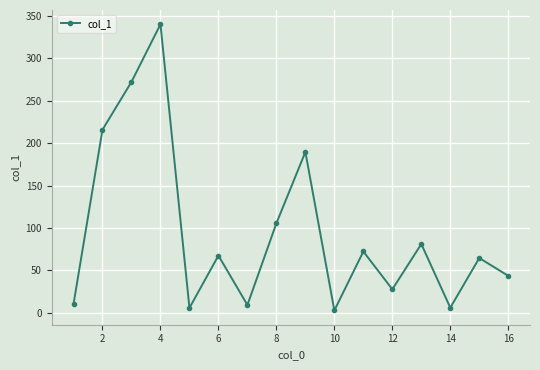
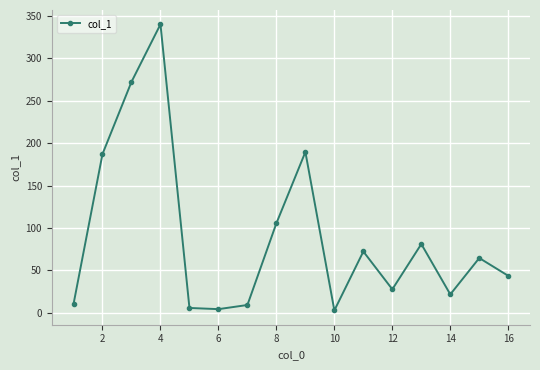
2: 220 -> 190
6: 70 -> 0
14: 10 -> 20
